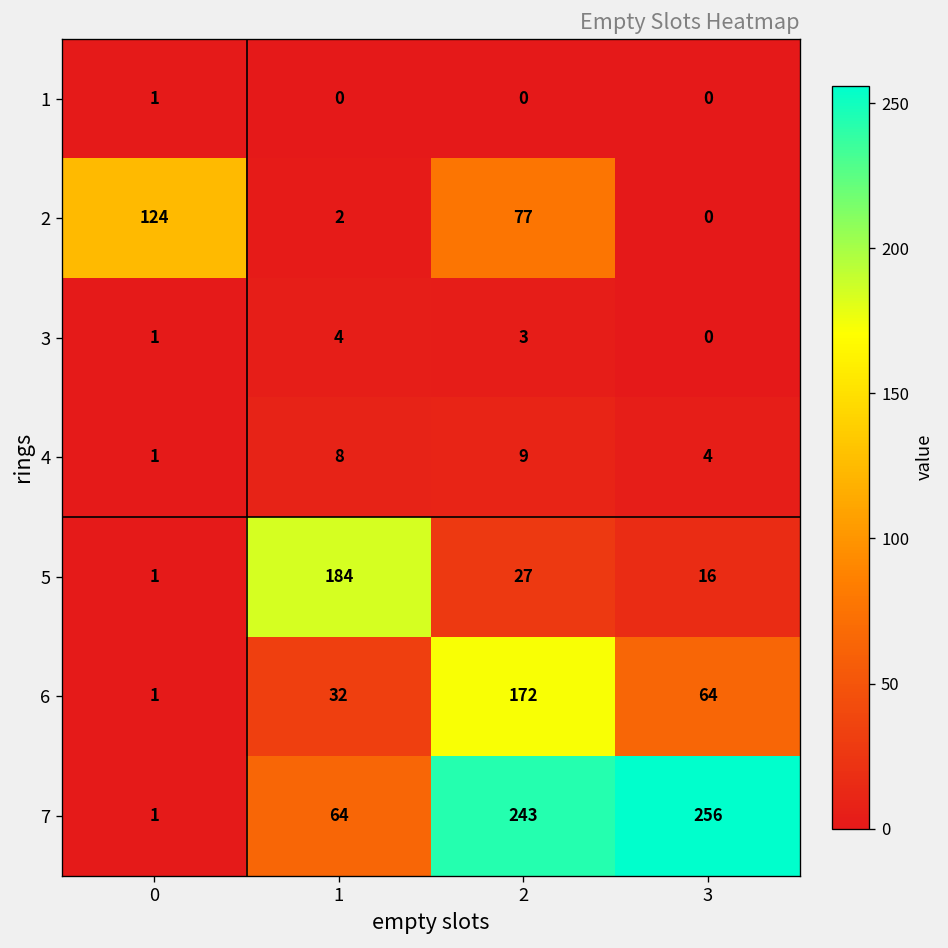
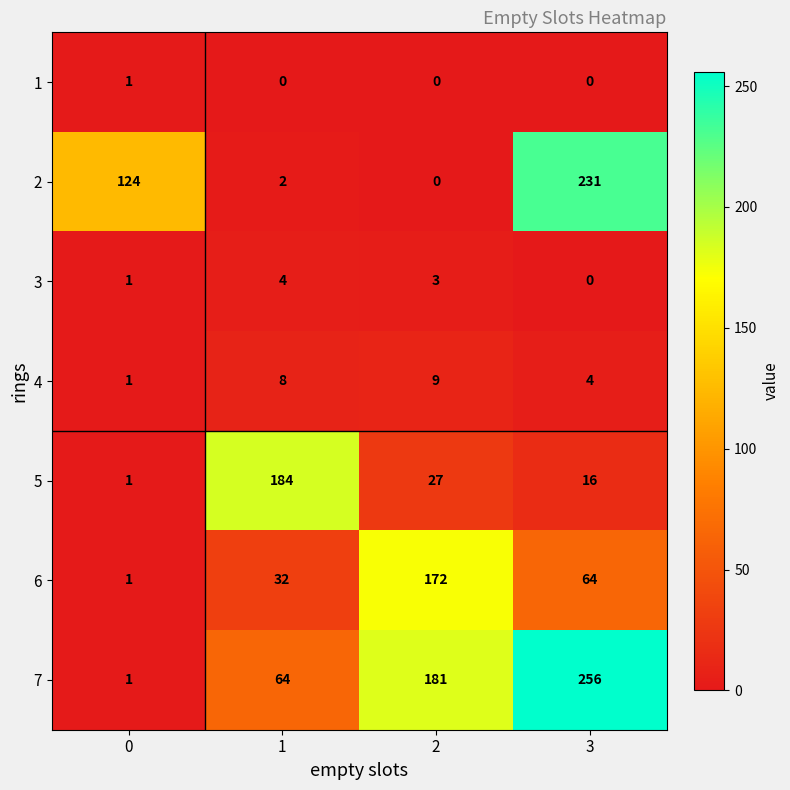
2, 2: 77 -> 0
2, 3: 0 -> 231
7, 2: 243 -> 181
